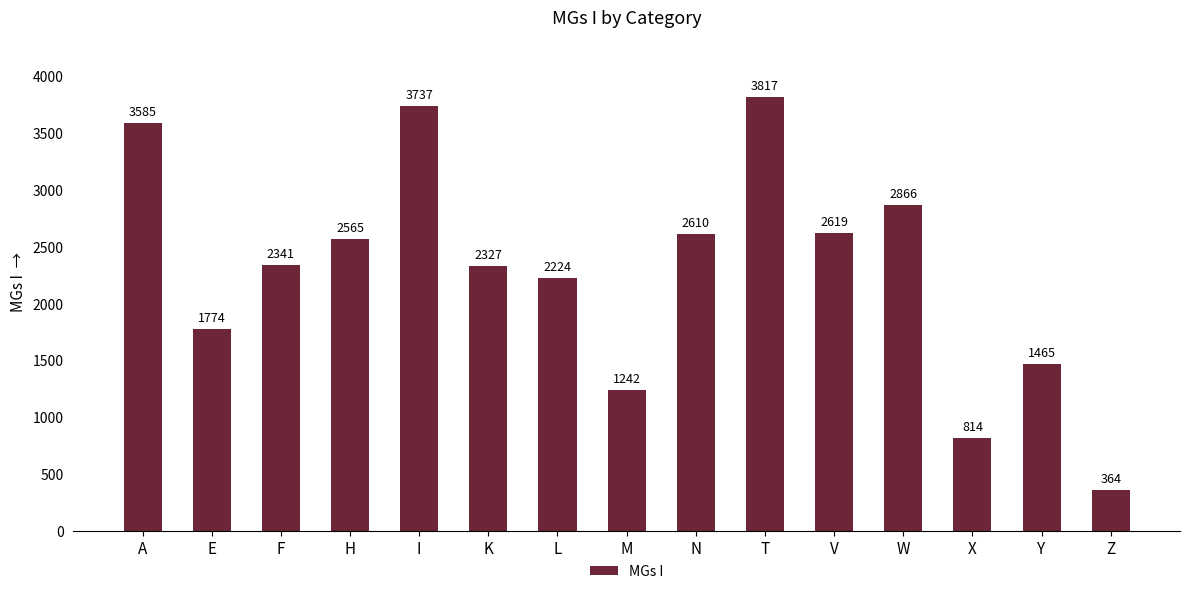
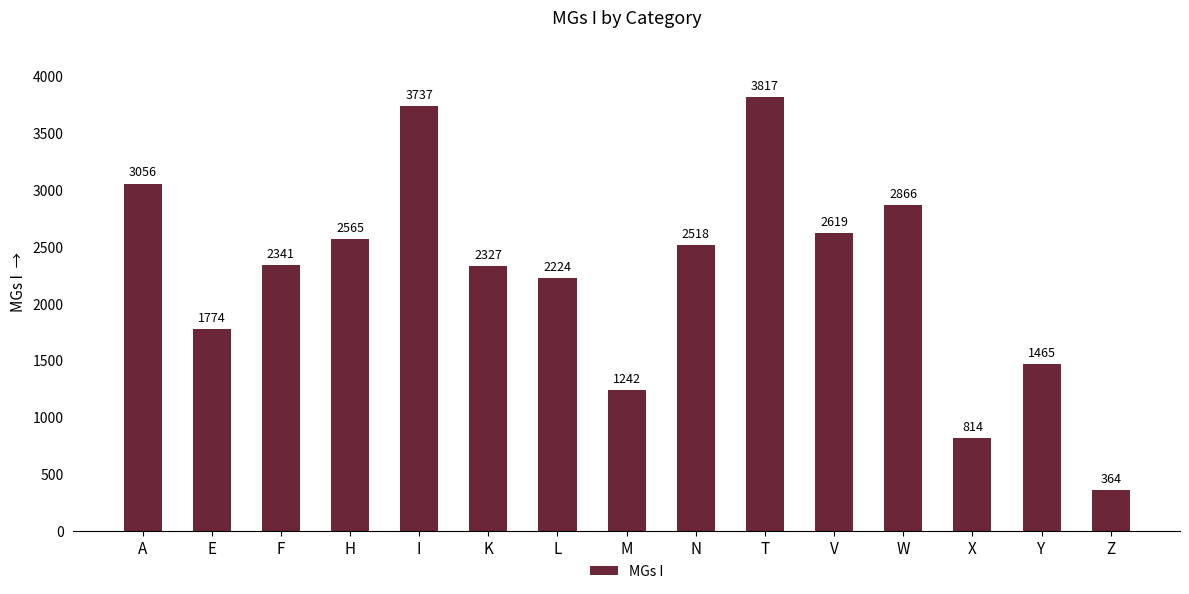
A: 3585 -> 3056
N: 2610 -> 2518
